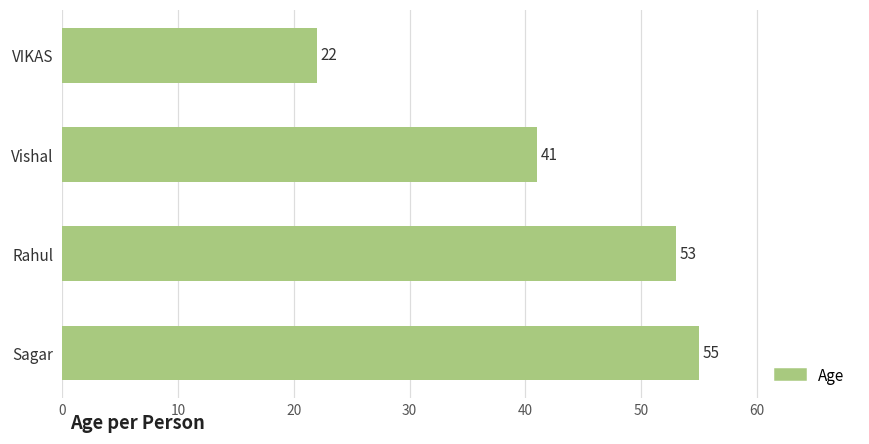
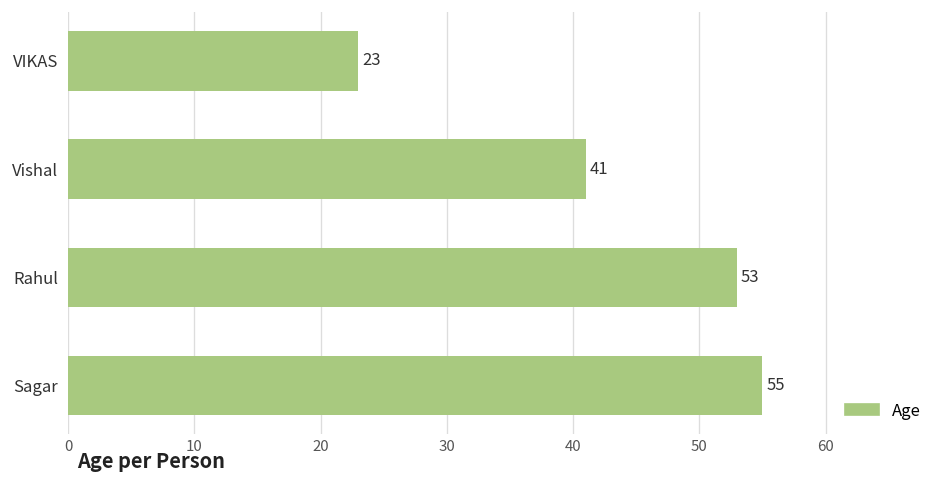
VIKAS: 22 -> 23
